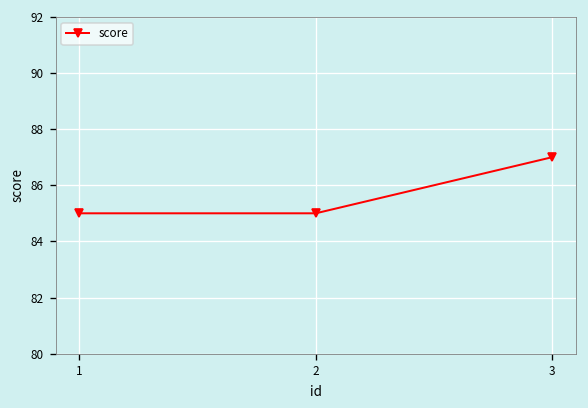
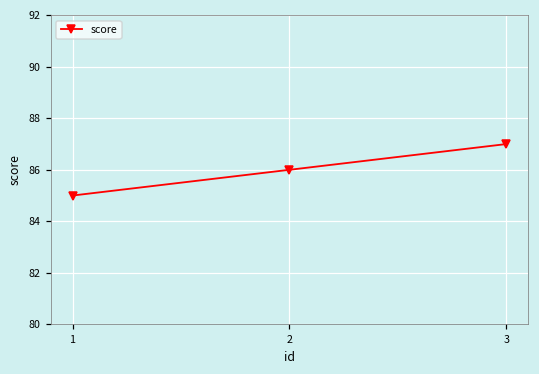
2: 85 -> 86
